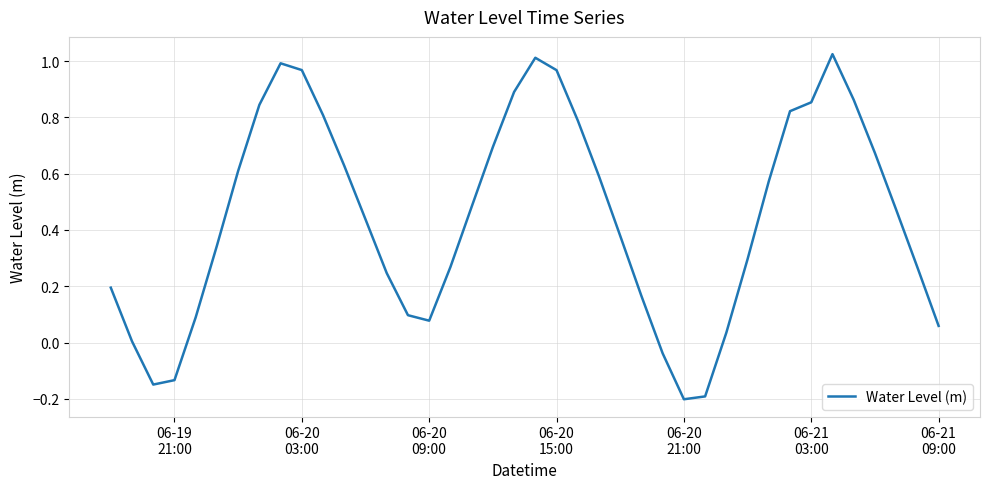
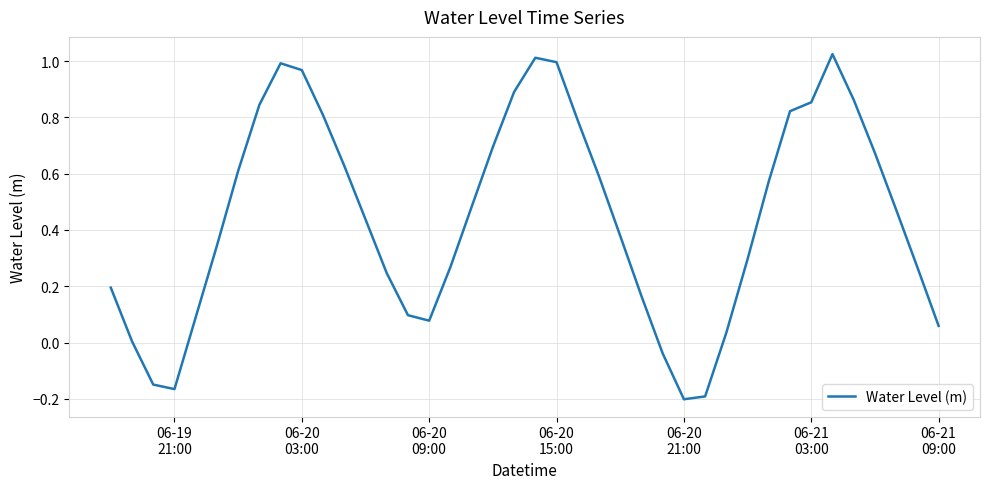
06-19 21:00: -0.13 -> -0.17
06-20 15:00: 0.97 -> 1.00
